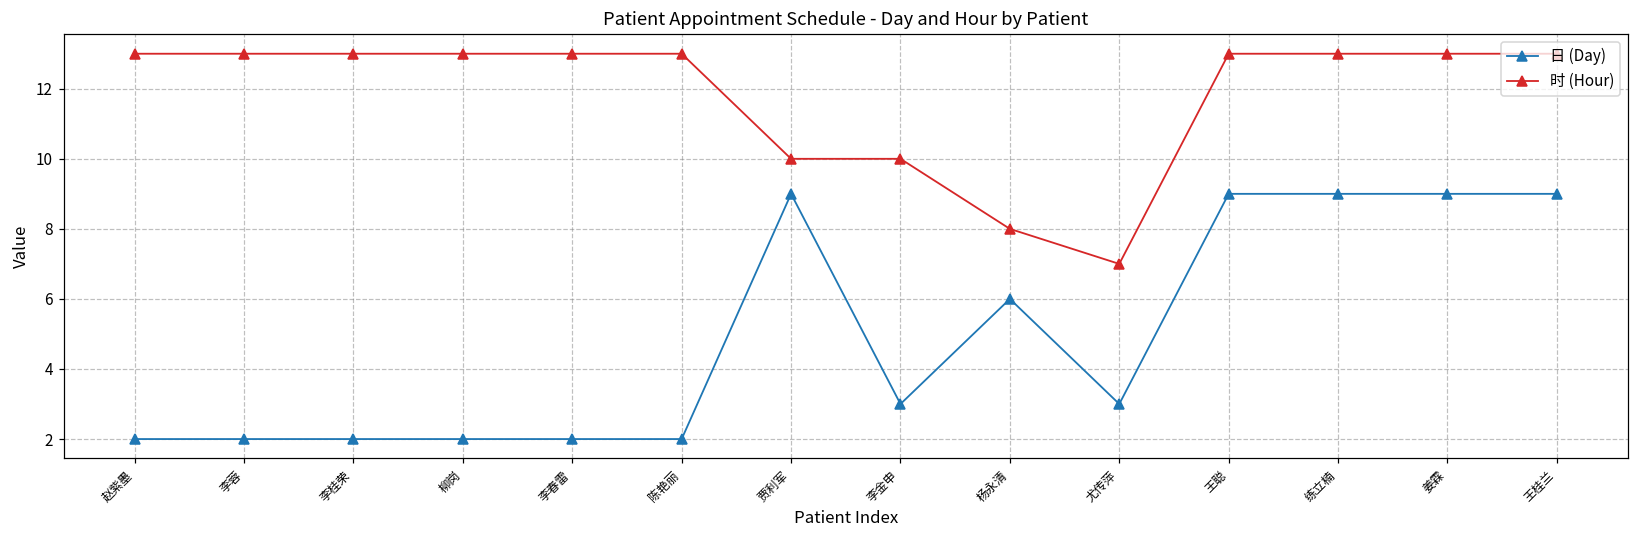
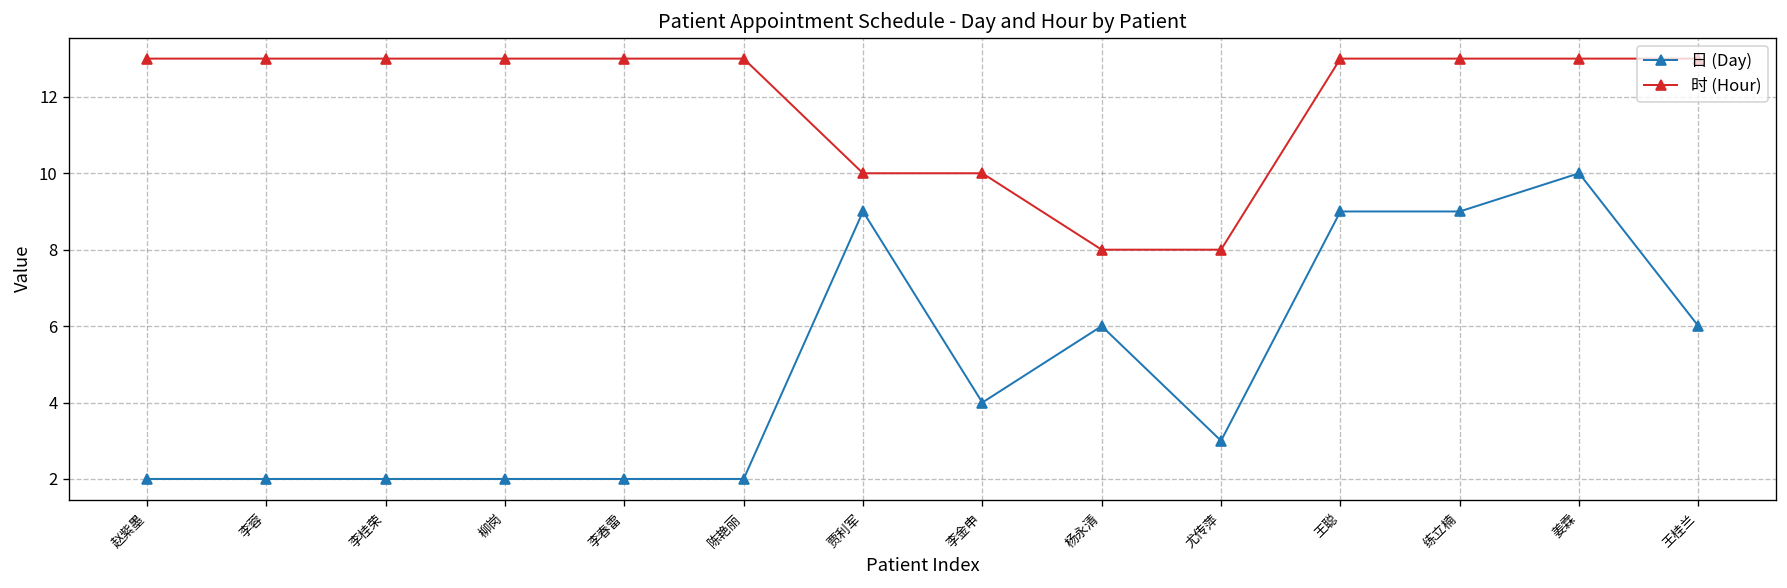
日 (Day), 李金申: 3 -> 4
时 (Hour), 尤传萍: 7 -> 8
日 (Day), 姜霖: 9 -> 10
日 (Day), 王桂兰: 9 -> 6
